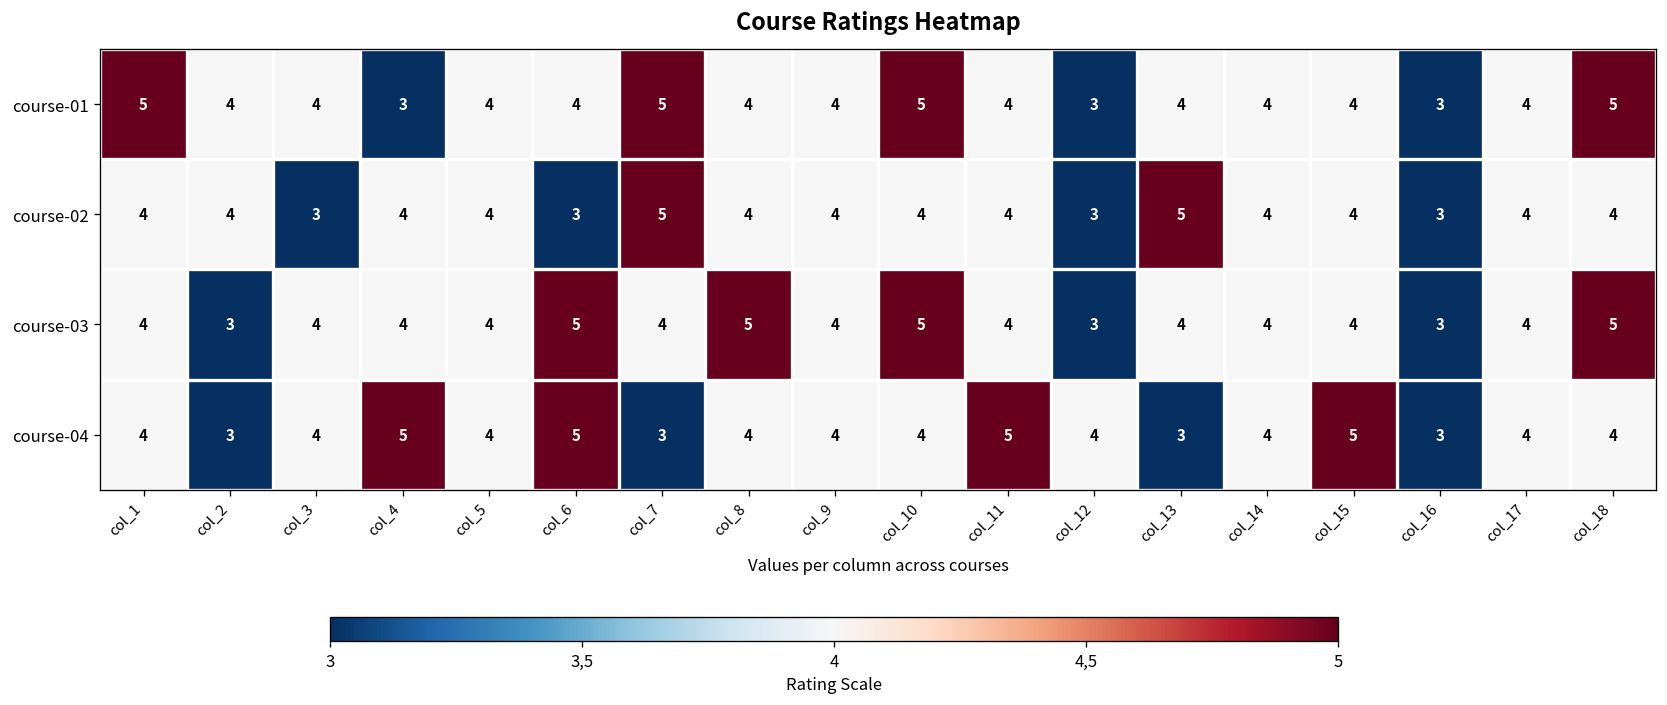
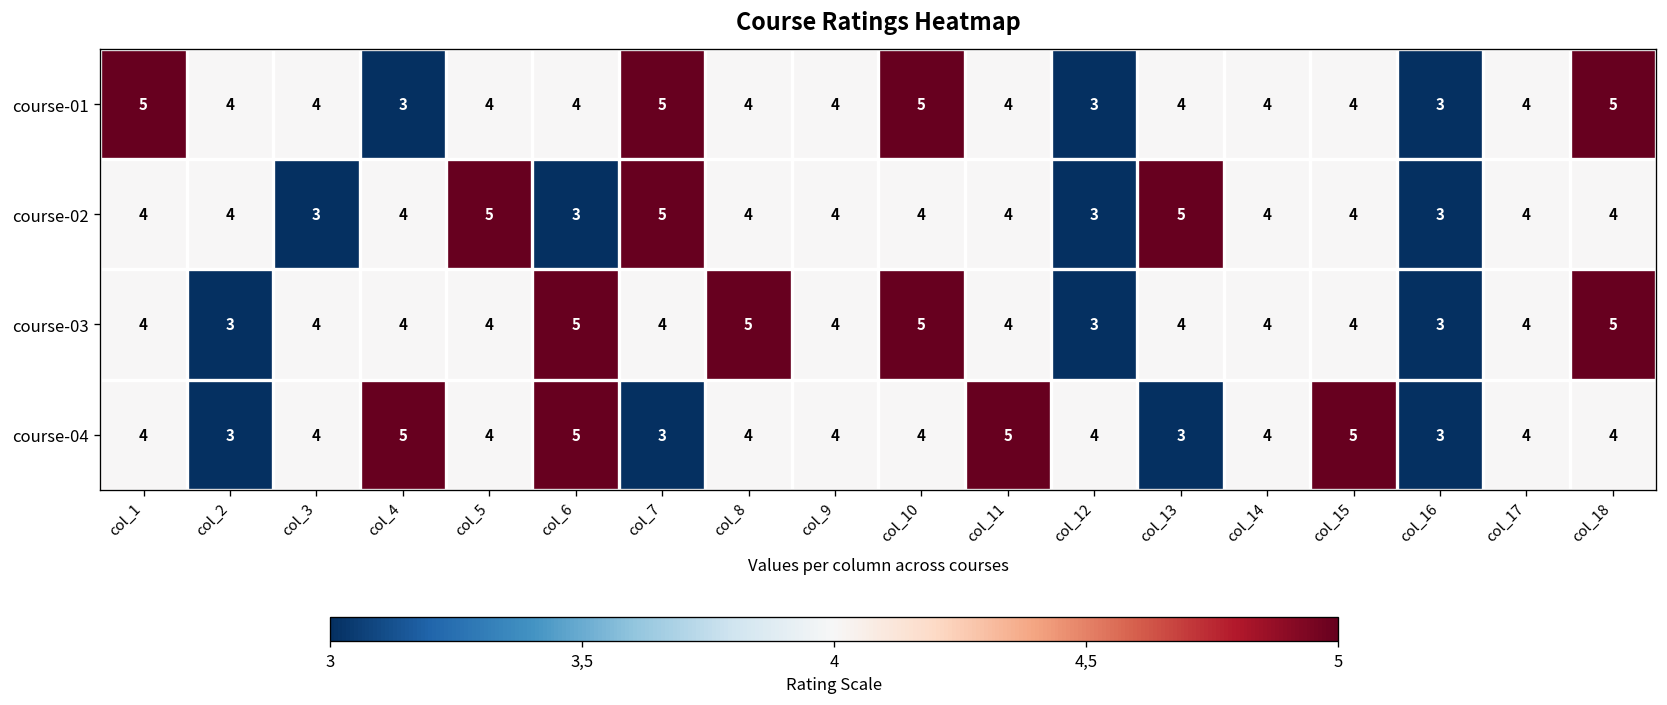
course-02, col_5: 4 -> 5
